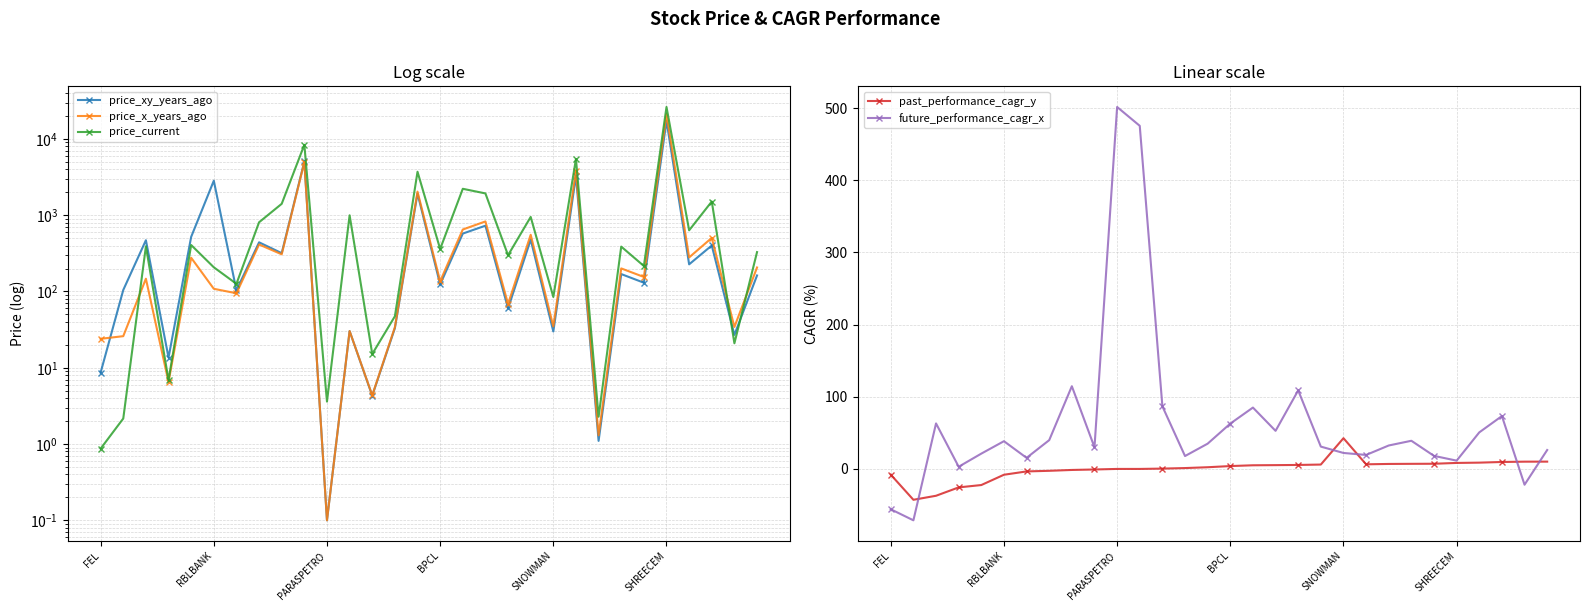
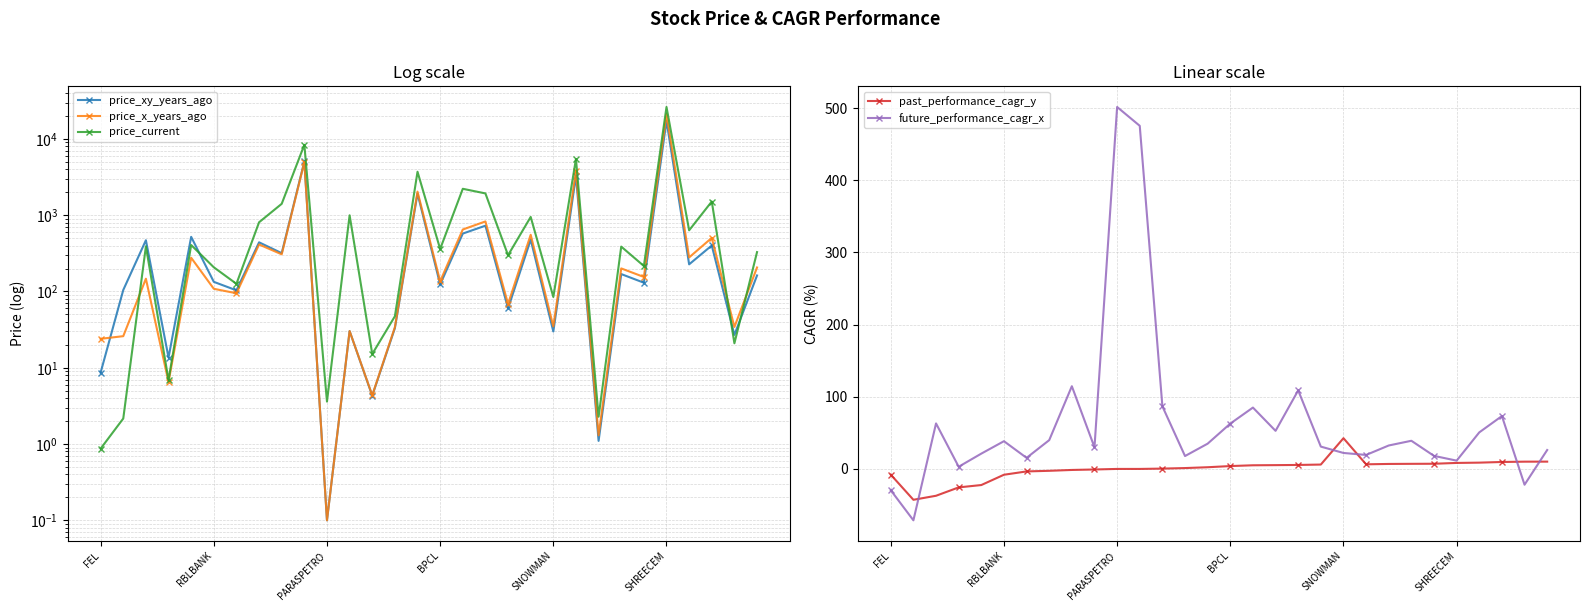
Log scale, price_xy_years_ago, RBLBANK: 2800 -> 130
Linear scale, future_performance_cagr_x, FEL: -60 -> -30
